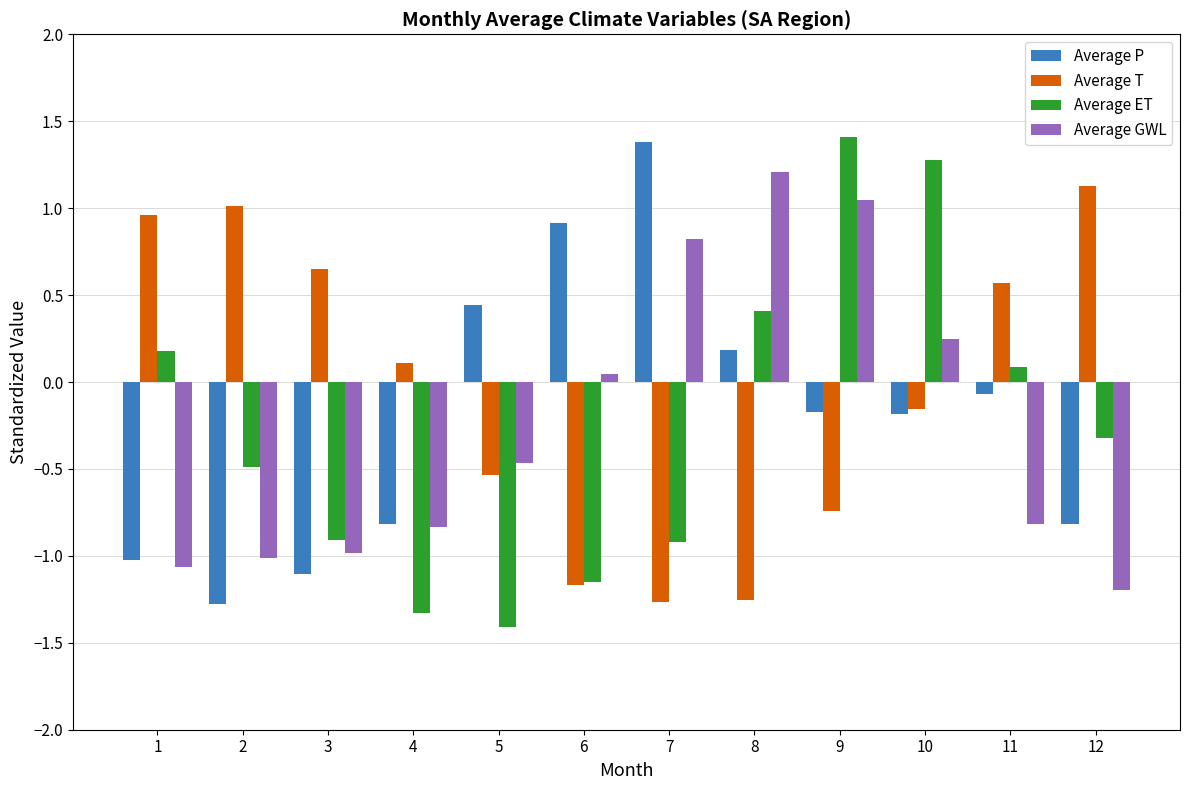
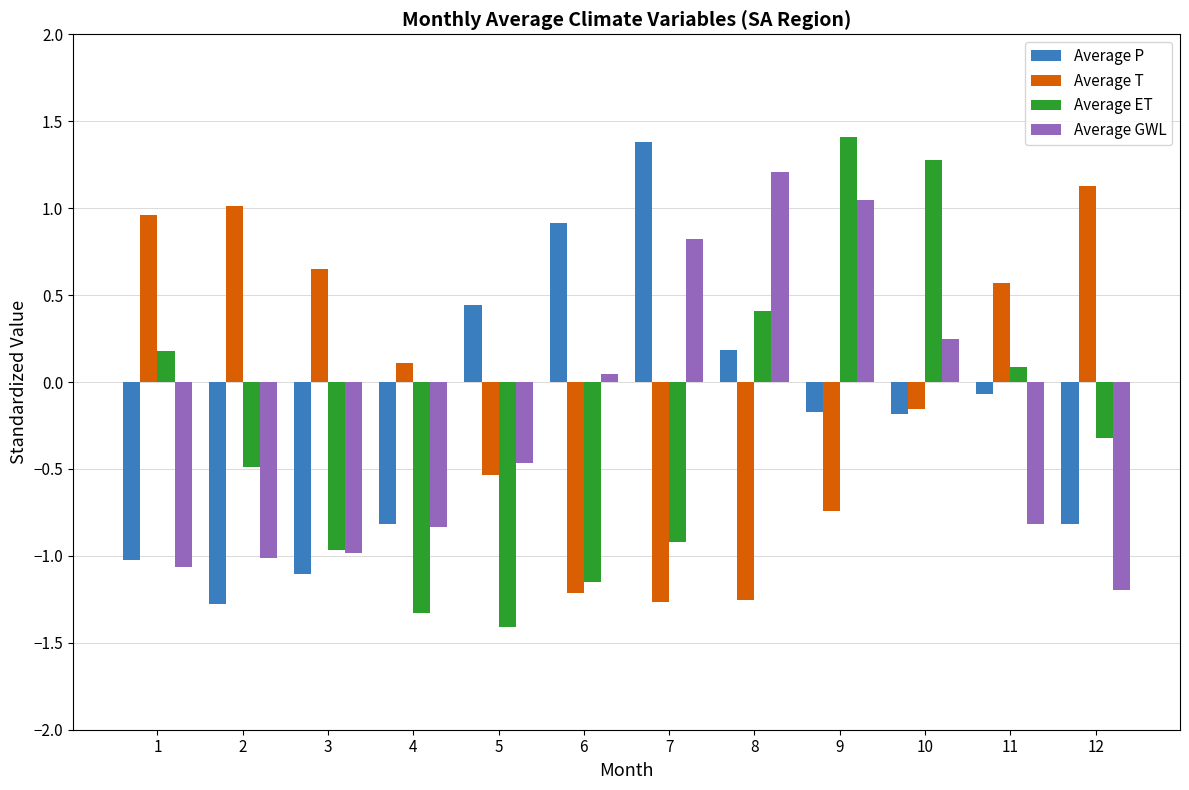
Average ET, 3: -0.91 -> -0.96
Average T, 6: -1.17 -> -1.22
